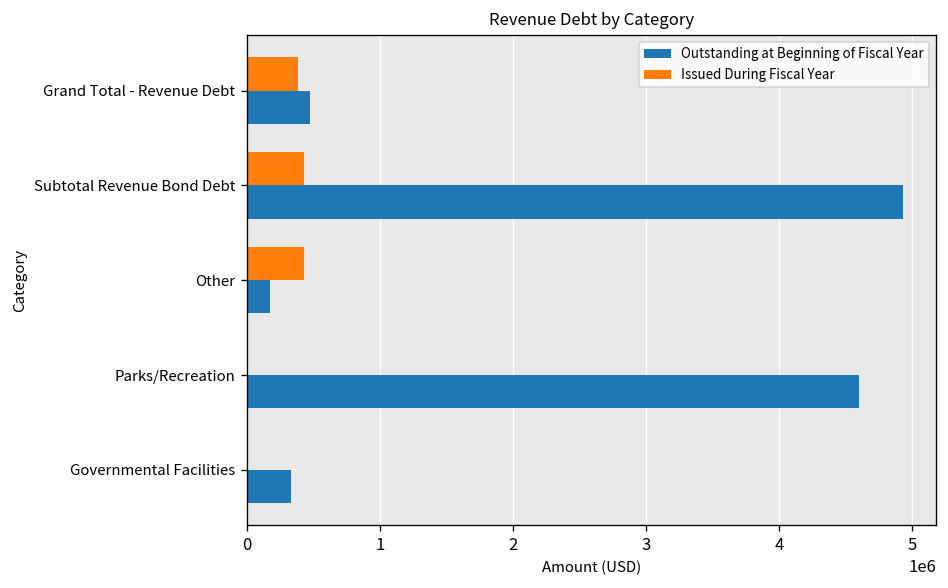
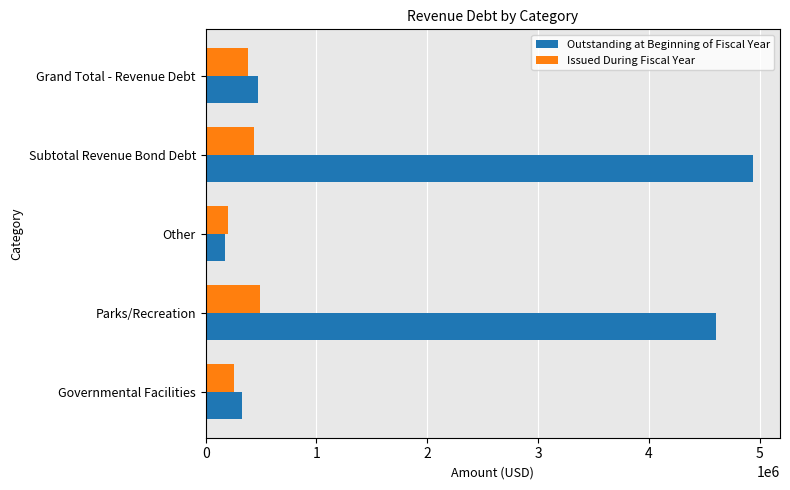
Issued During Fiscal Year, Other: 430000 -> 200000
Issued During Fiscal Year, Parks/Recreation: 0 -> 490000
Issued During Fiscal Year, Governmental Facilities: 0 -> 260000
